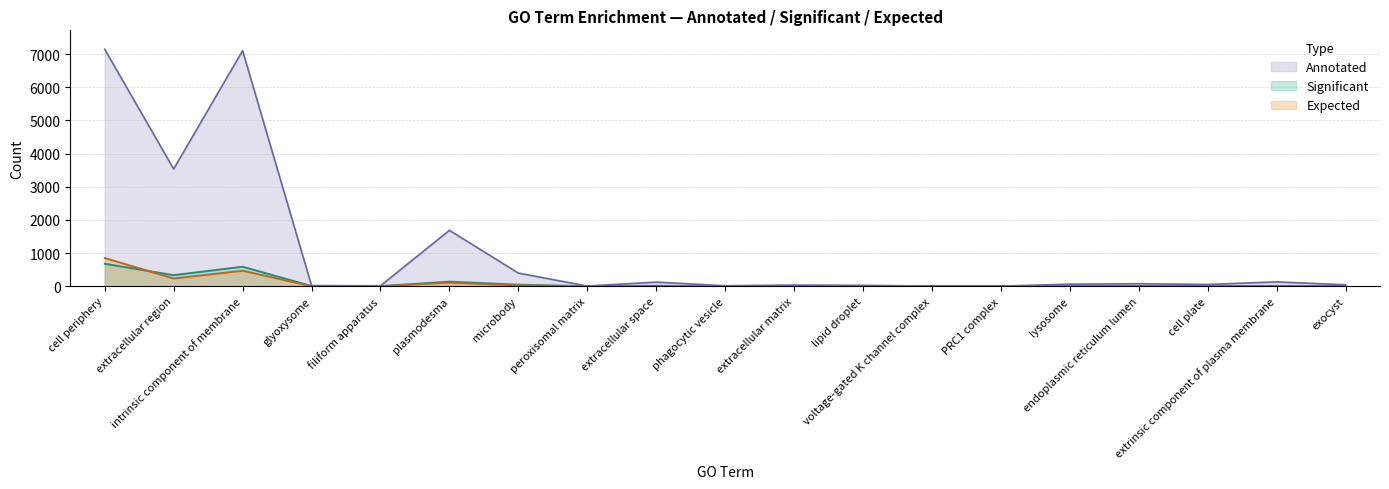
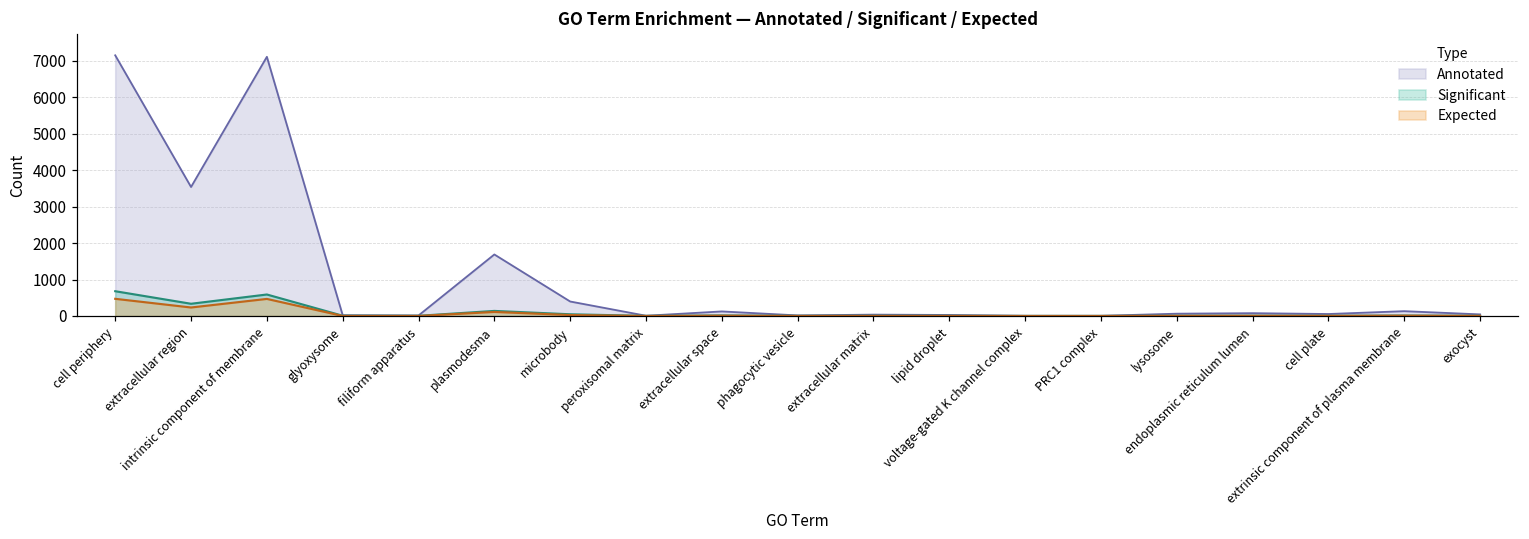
Expected, cell periphery: 900 -> 500
